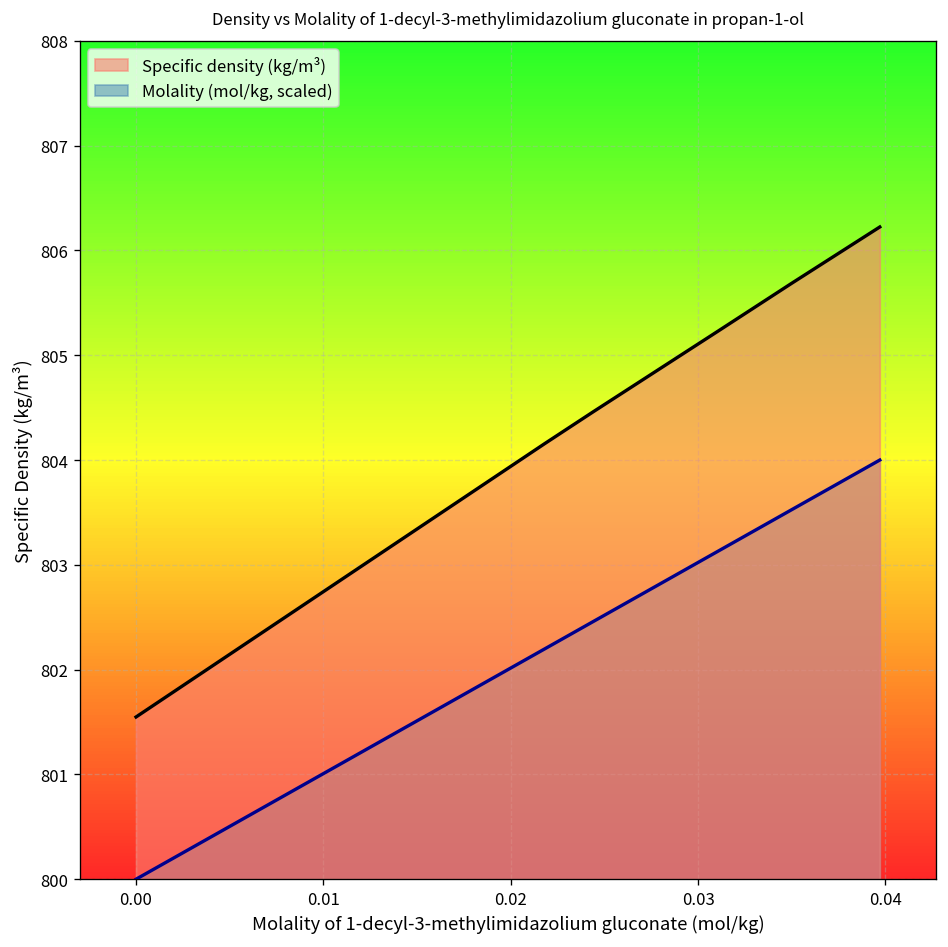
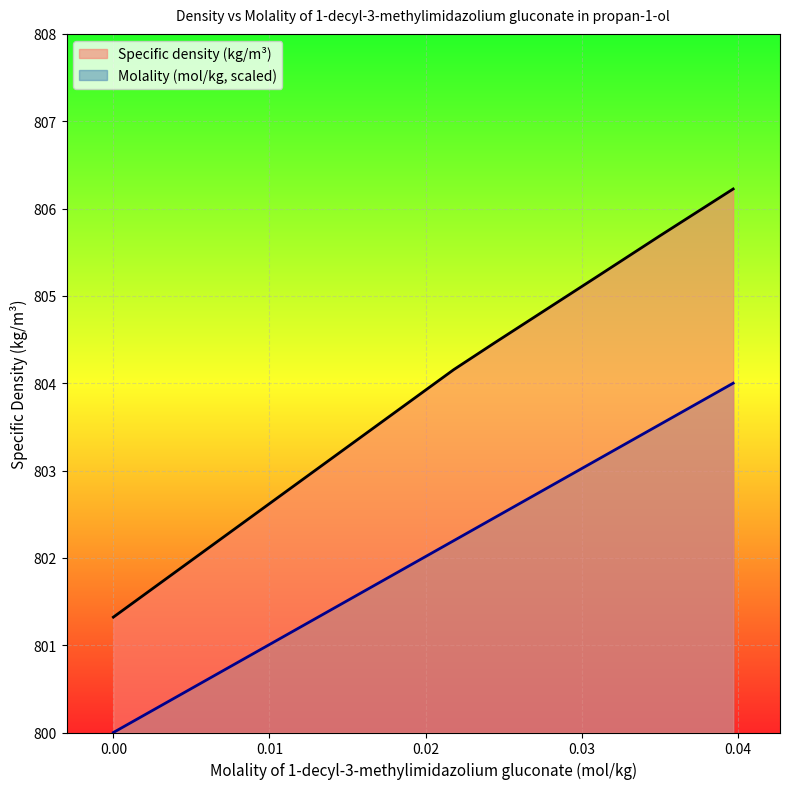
Specific density (kg/m³), 0.00: 801.5 -> 801.3
